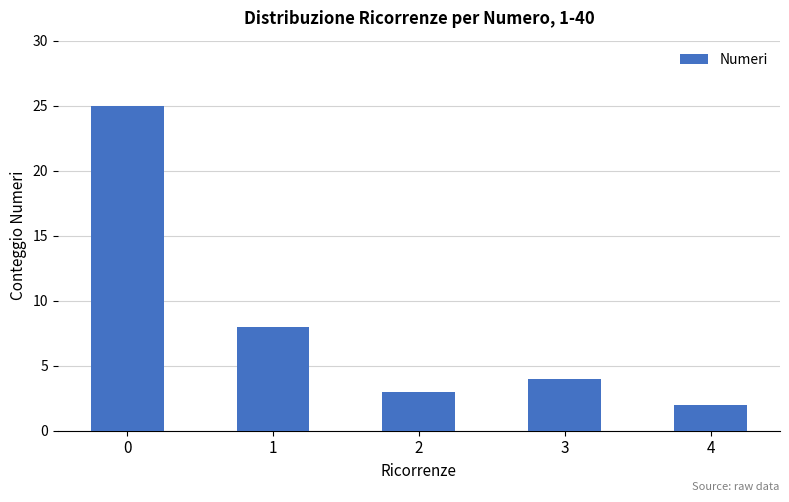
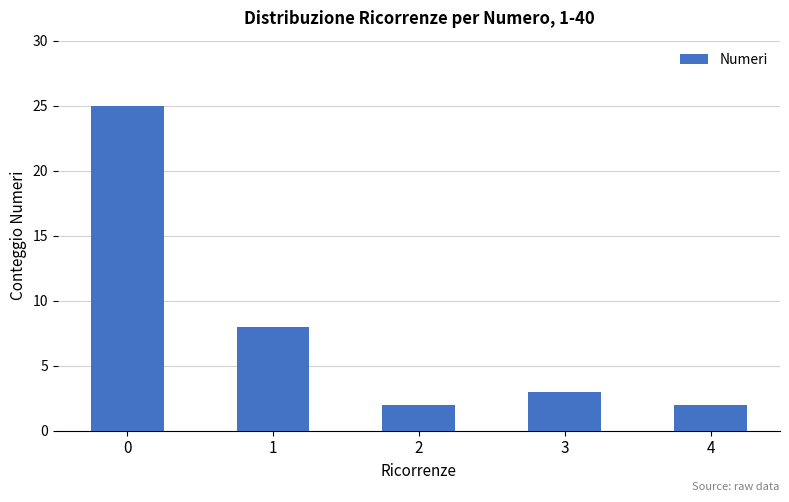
2: 3 -> 2
3: 4 -> 3
